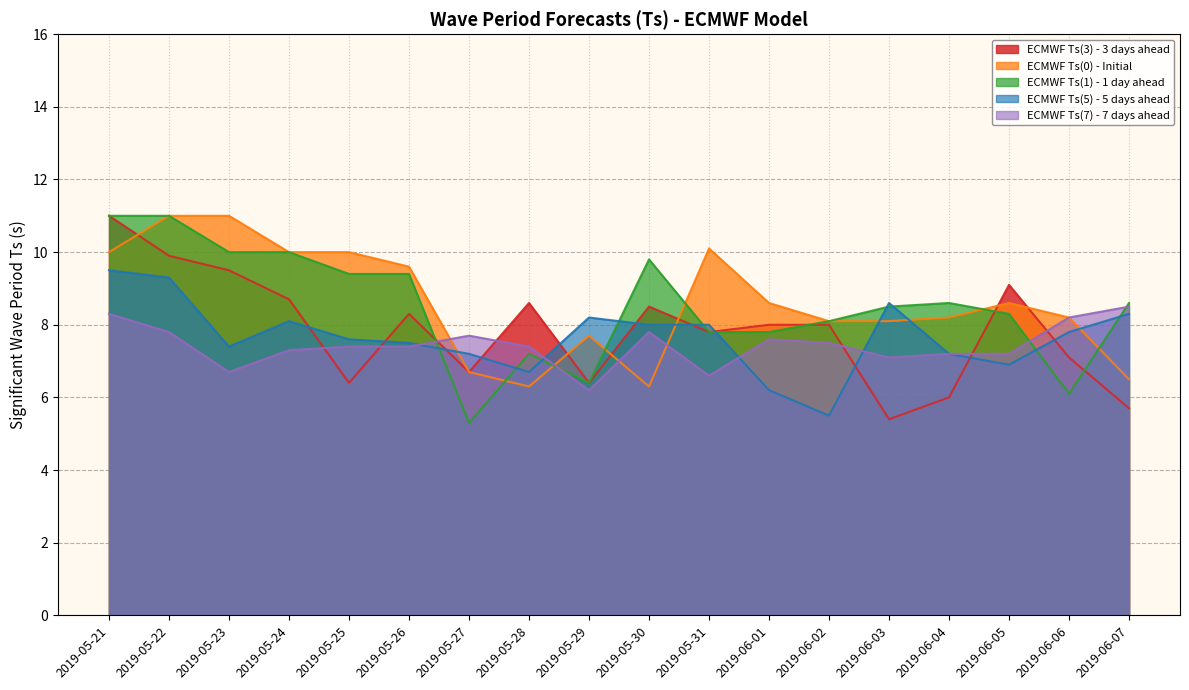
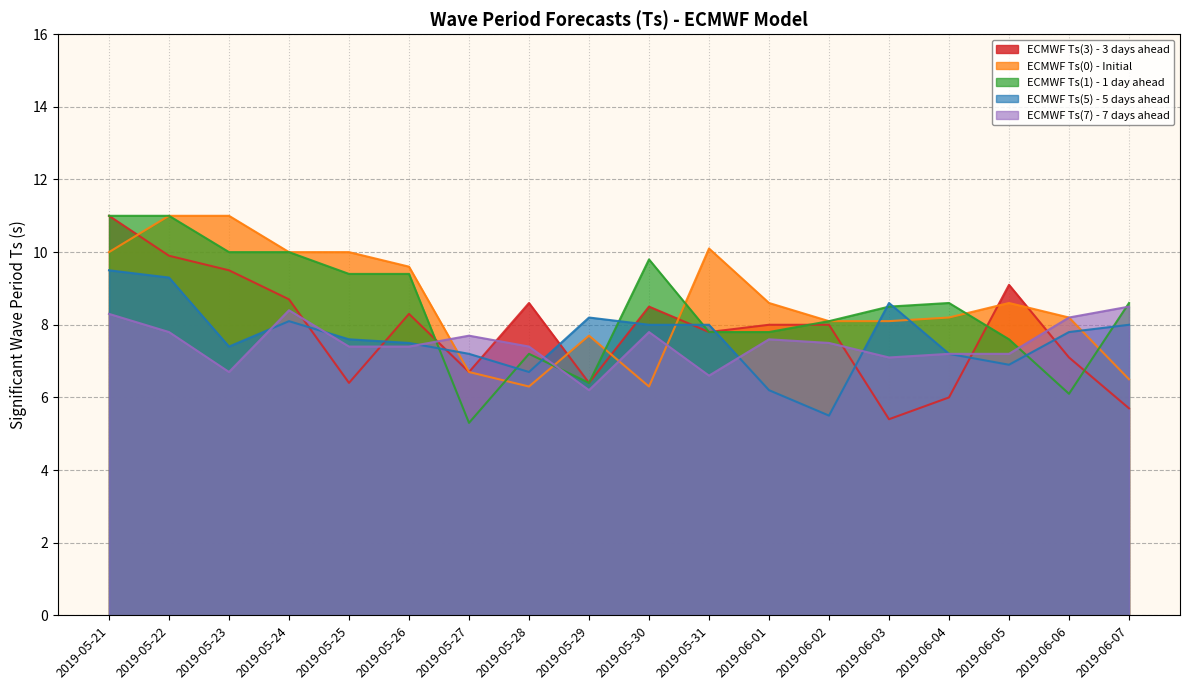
ECMWF Ts(7) - 7 days ahead, 2019-05-24: 7.3 -> 8.4
ECMWF Ts(1) - 1 day ahead, 2019-06-05: 8.3 -> 7.6
ECMWF Ts(5) - 5 days ahead, 2019-06-07: 8.3 -> 8.0
